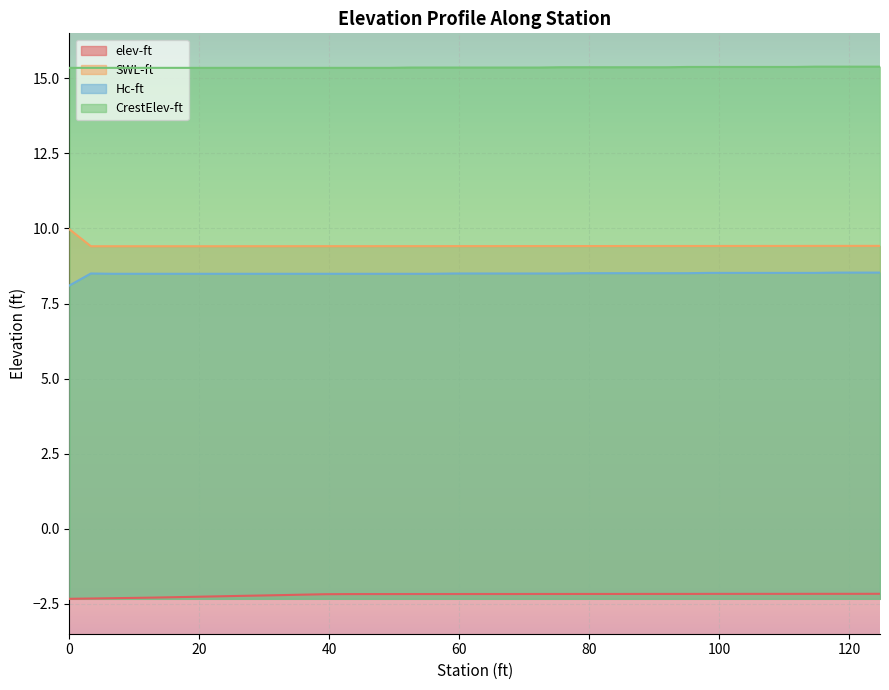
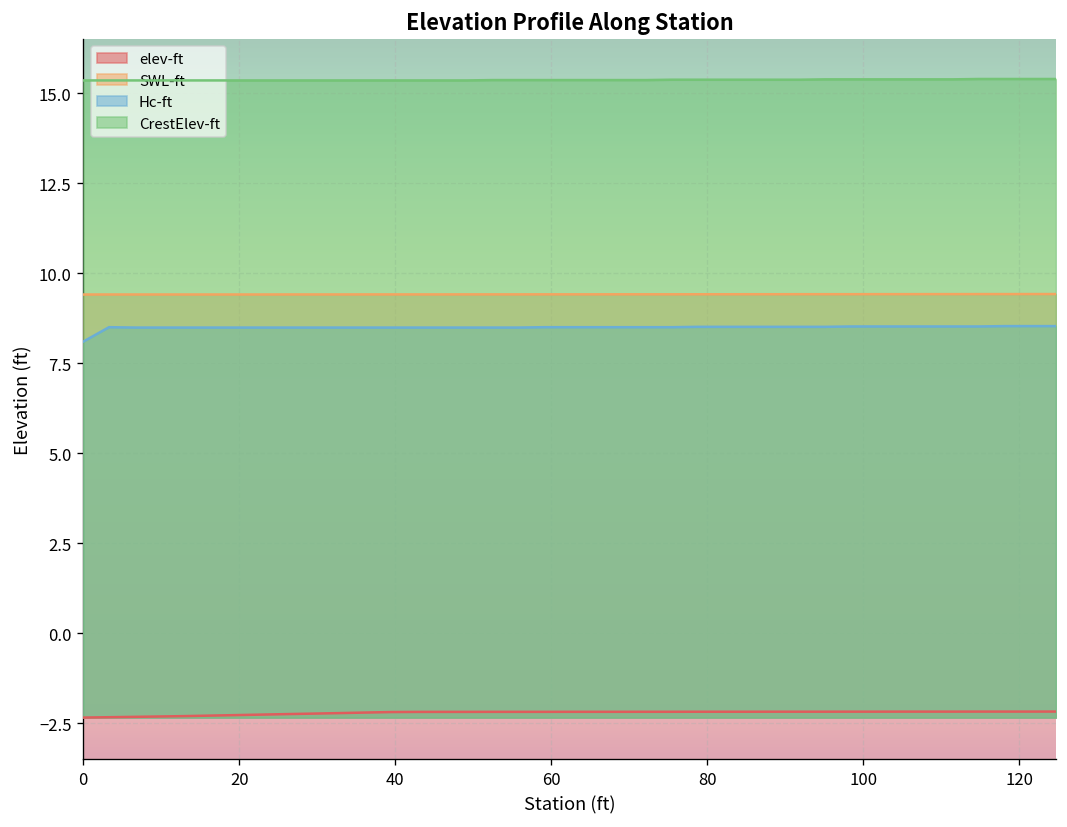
SWL-ft, 0: 10.0 -> 9.4
